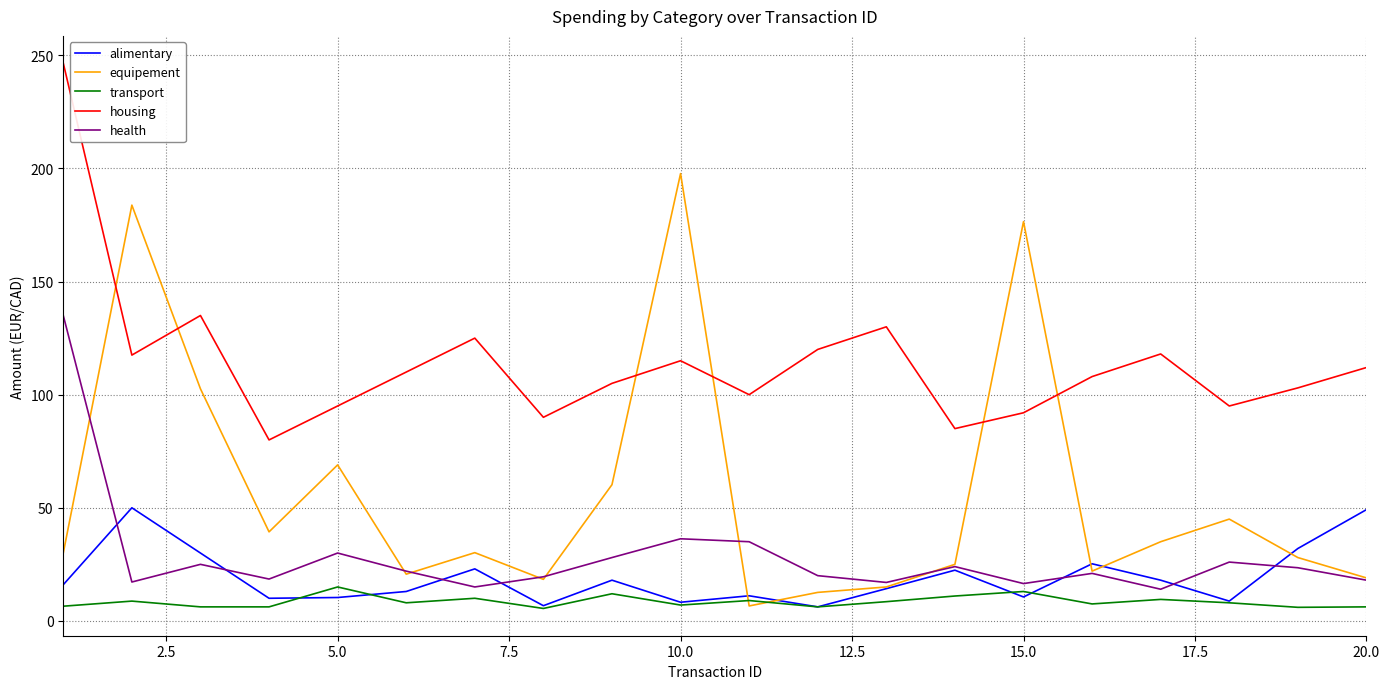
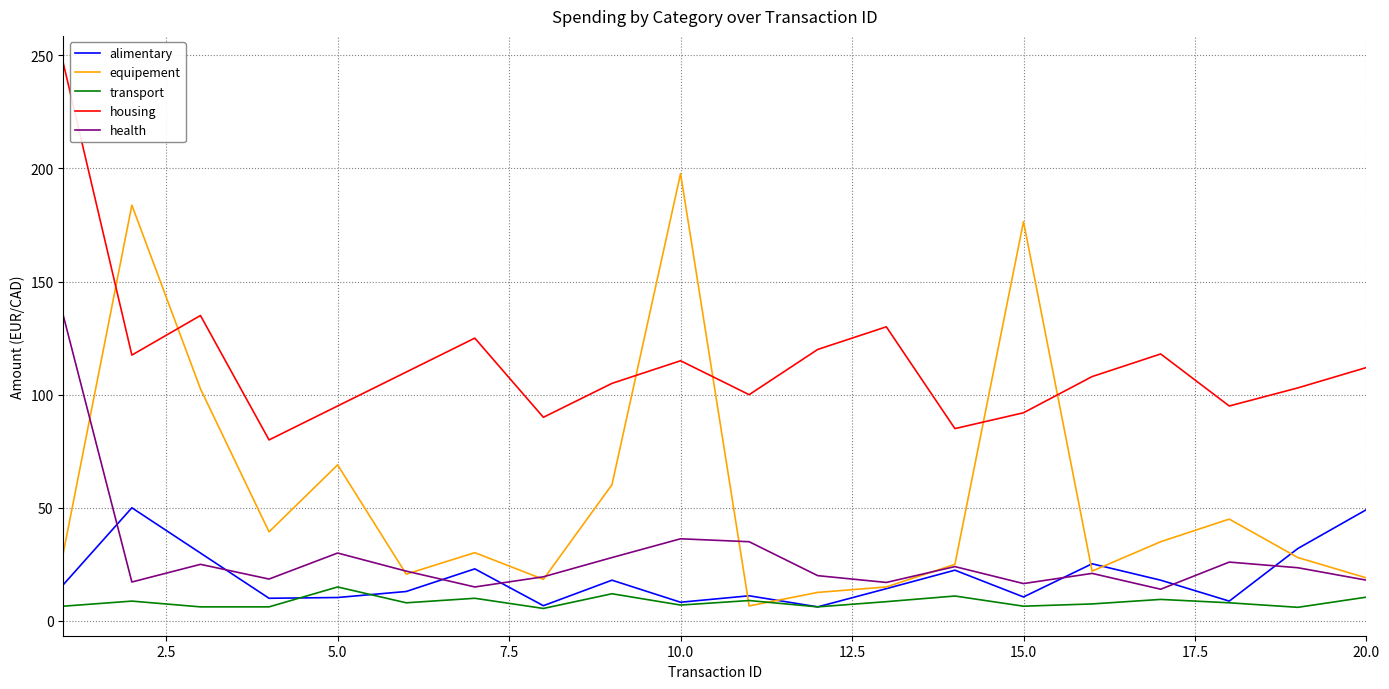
transport, 15.0: 13 -> 7
transport, 20.0: 6 -> 11
